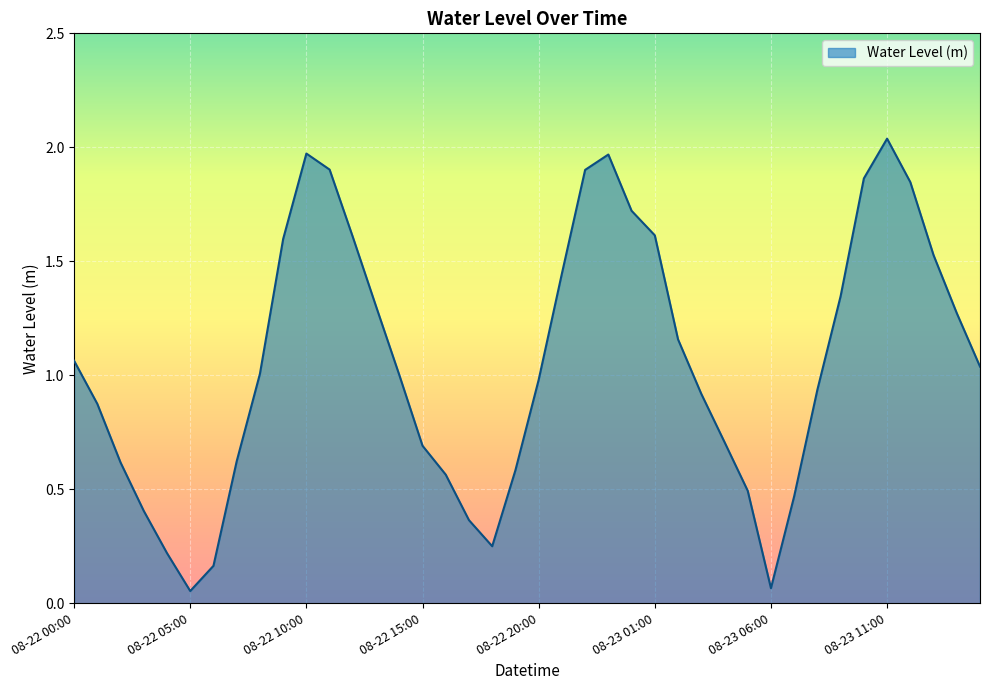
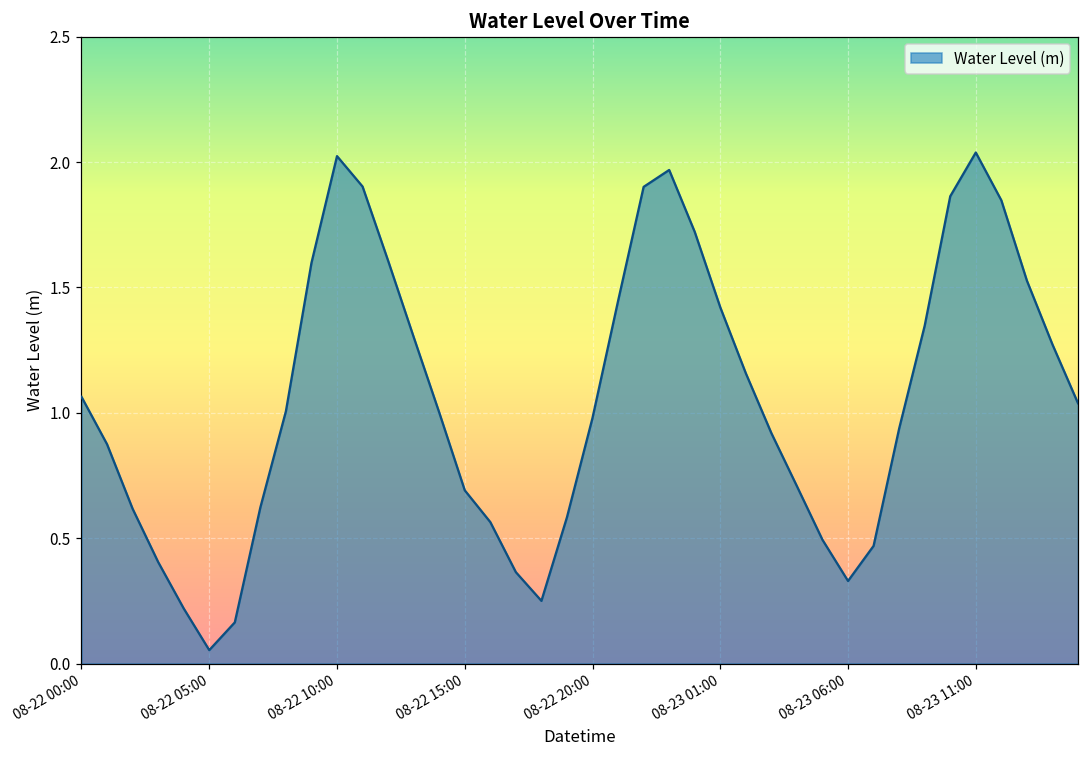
08-22 10:00: 1.97 -> 2.02
08-23 01:00: 1.61 -> 1.42
08-23 06:00: 0.07 -> 0.33
